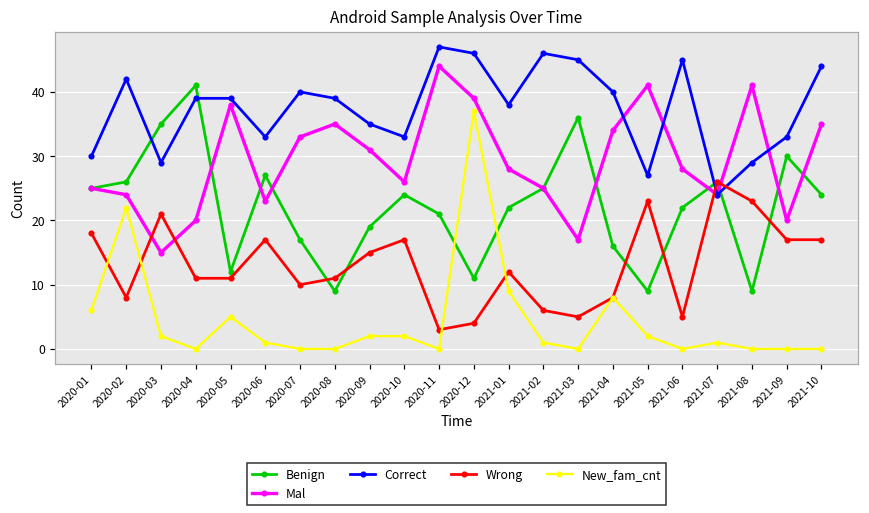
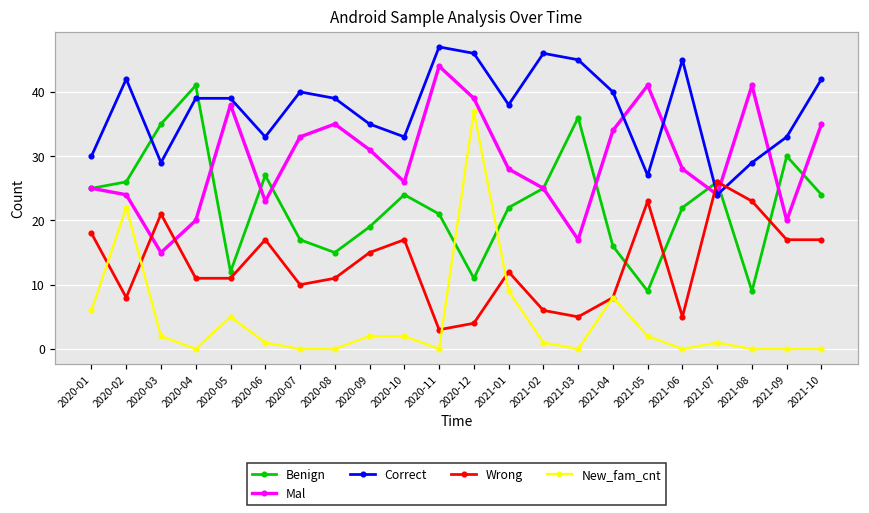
Benign, 2020-08: 9 -> 15
Correct, 2021-10: 44 -> 42
